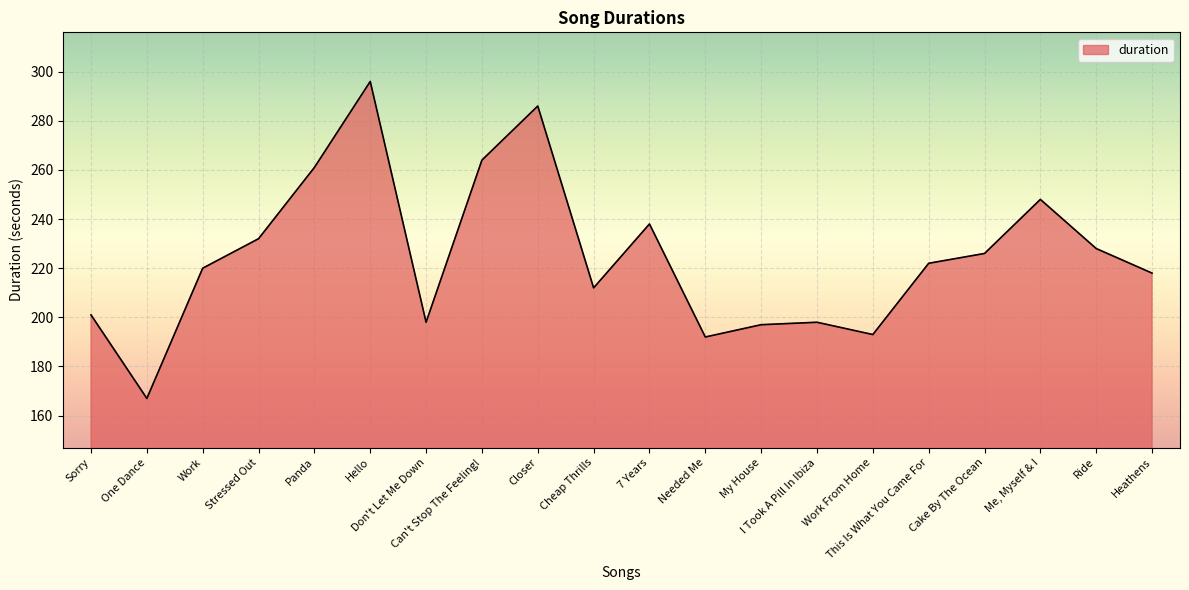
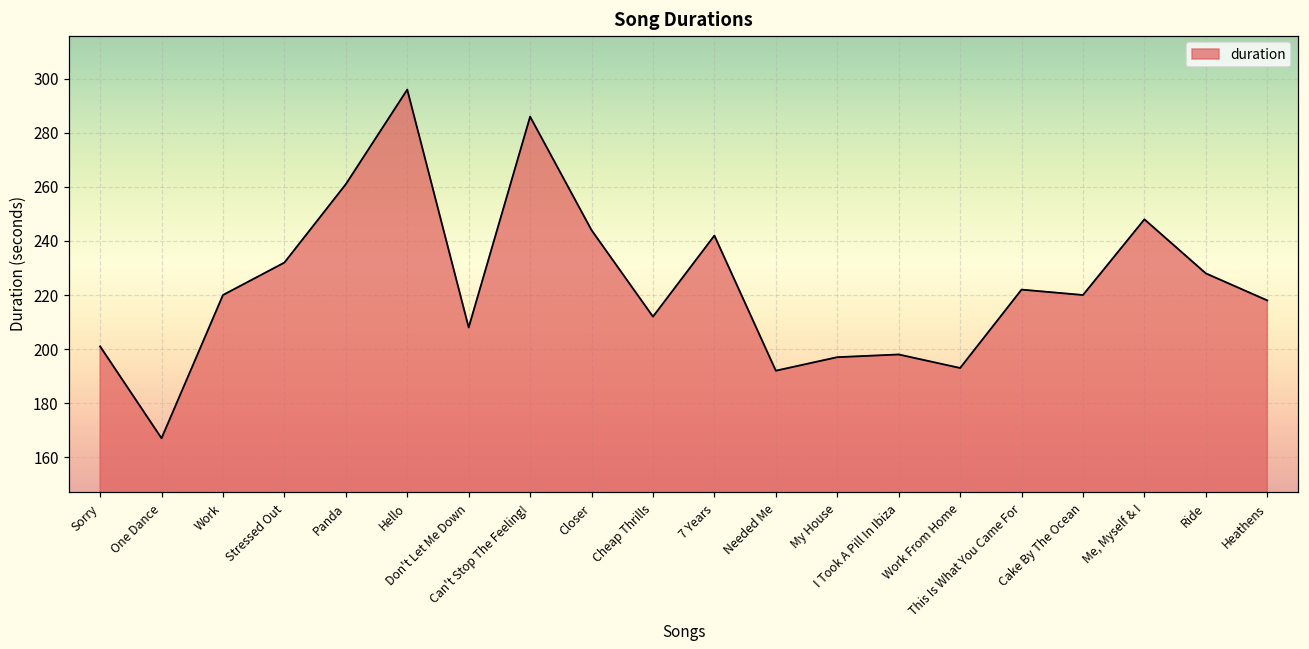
Don't Let Me Down: 198 -> 208
Can't Stop The Feeling!: 264 -> 286
Closer: 286 -> 244
7 Years: 238 -> 242
Cake By The Ocean: 226 -> 220
